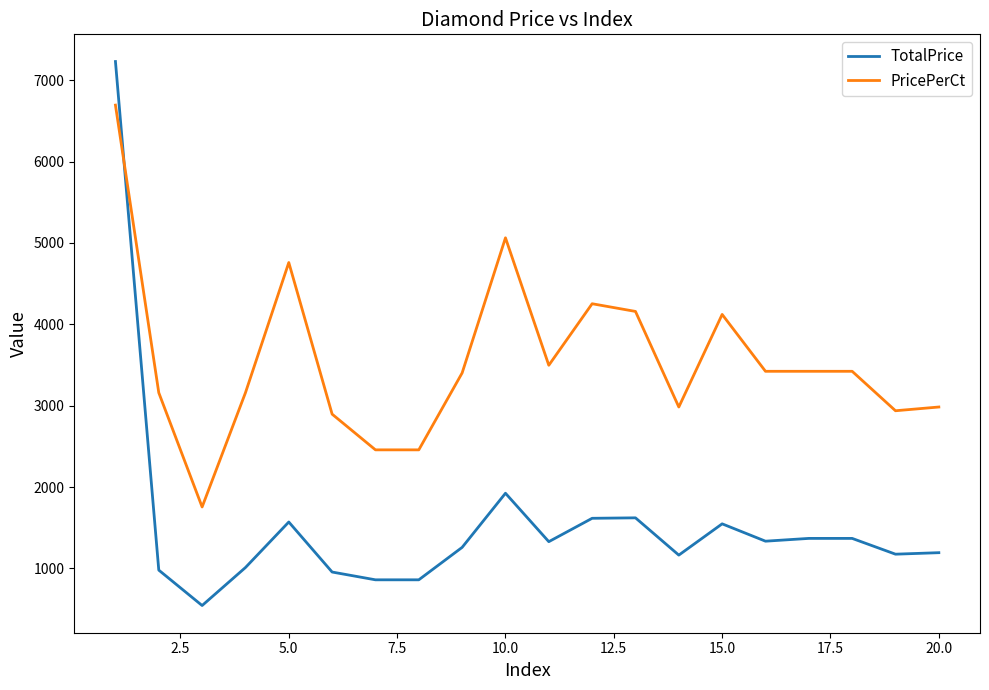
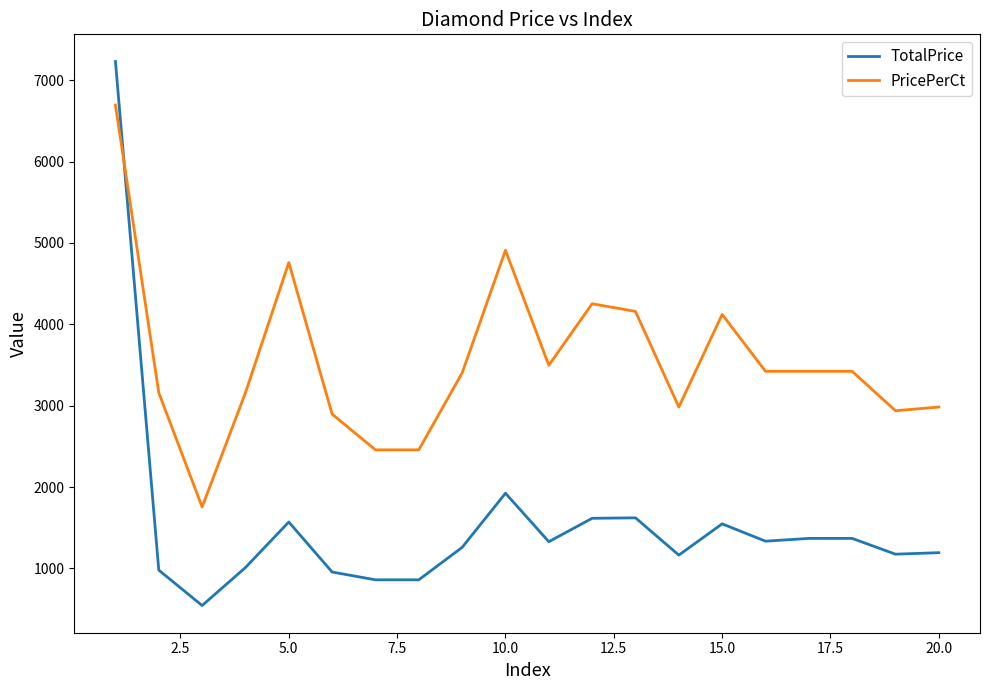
PricePerCt, 10.0: 5100 -> 4900
